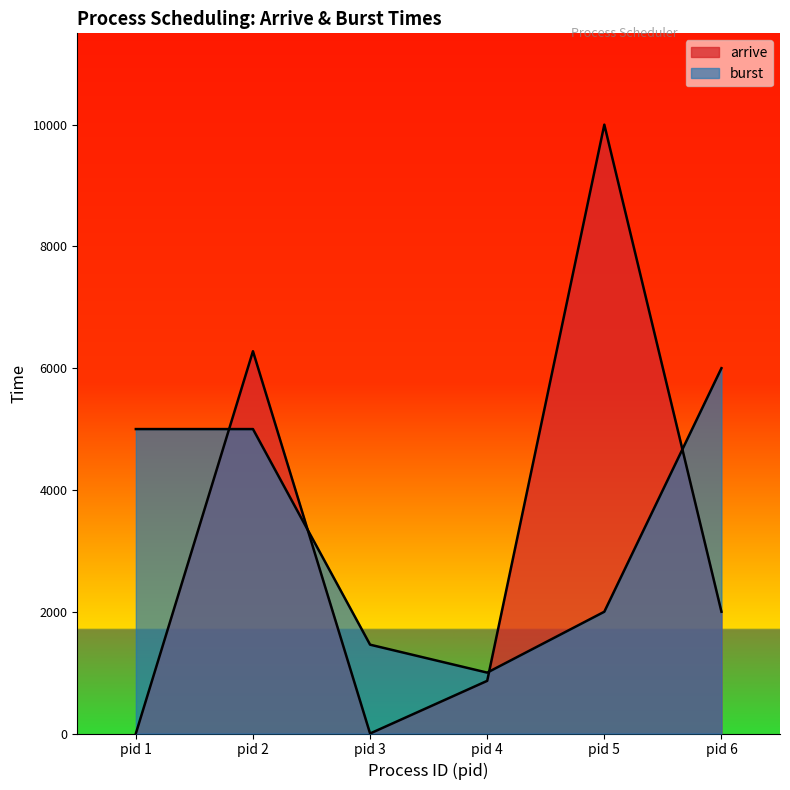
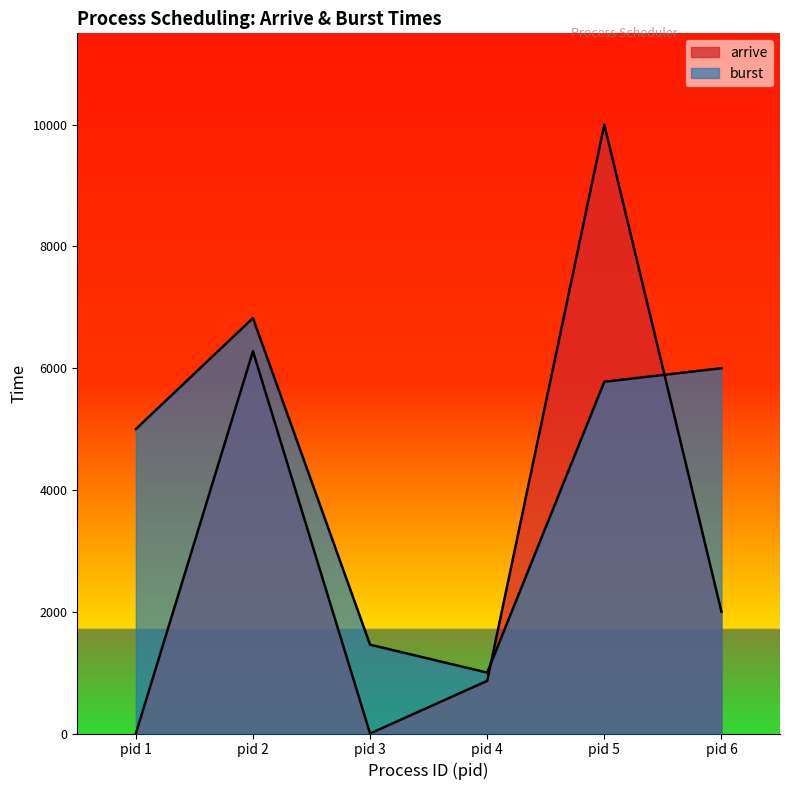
burst, pid 2: 5000 -> 6800
burst, pid 5: 2000 -> 5800
